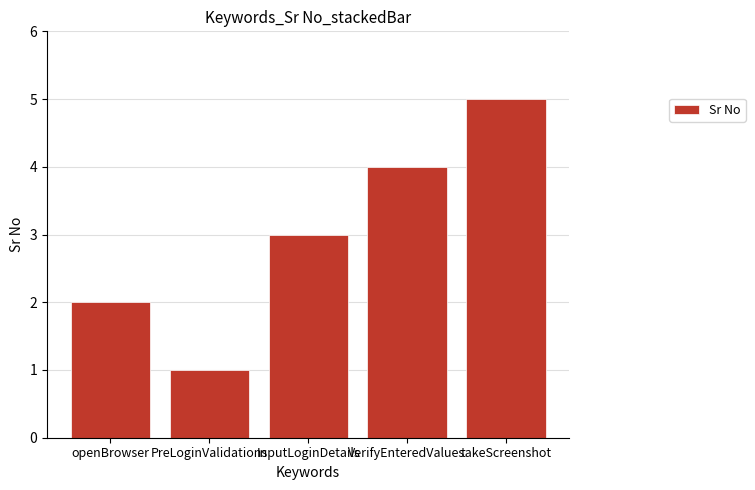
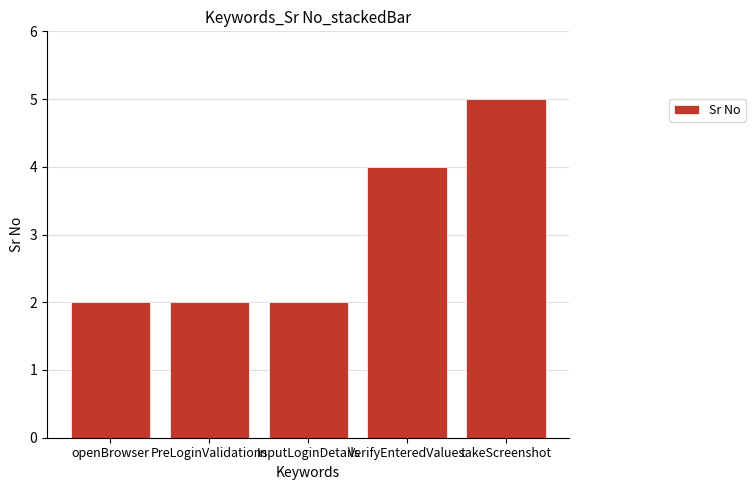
PreLoginValidations: 1 -> 2
InputLoginDetails: 3 -> 2
